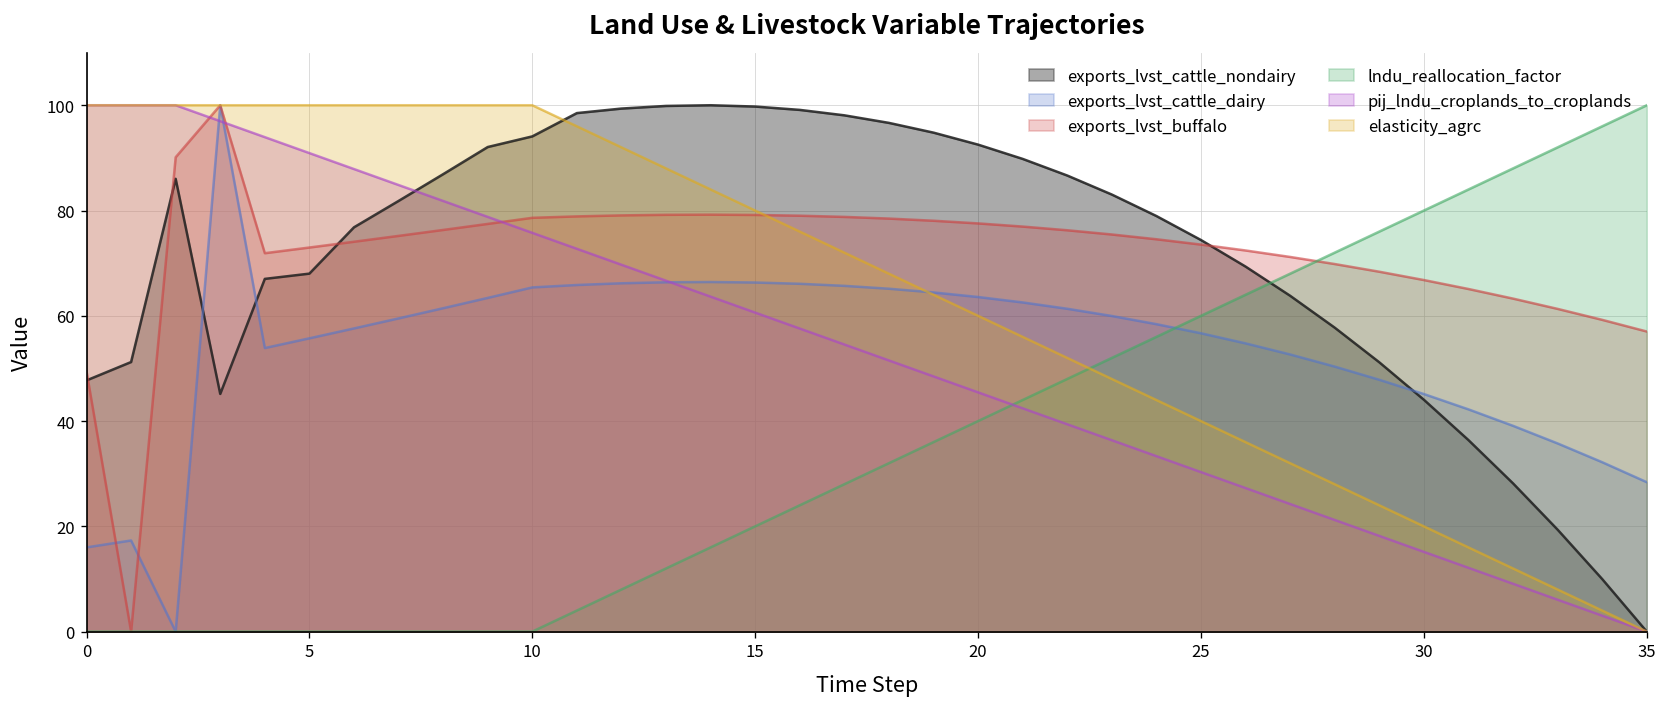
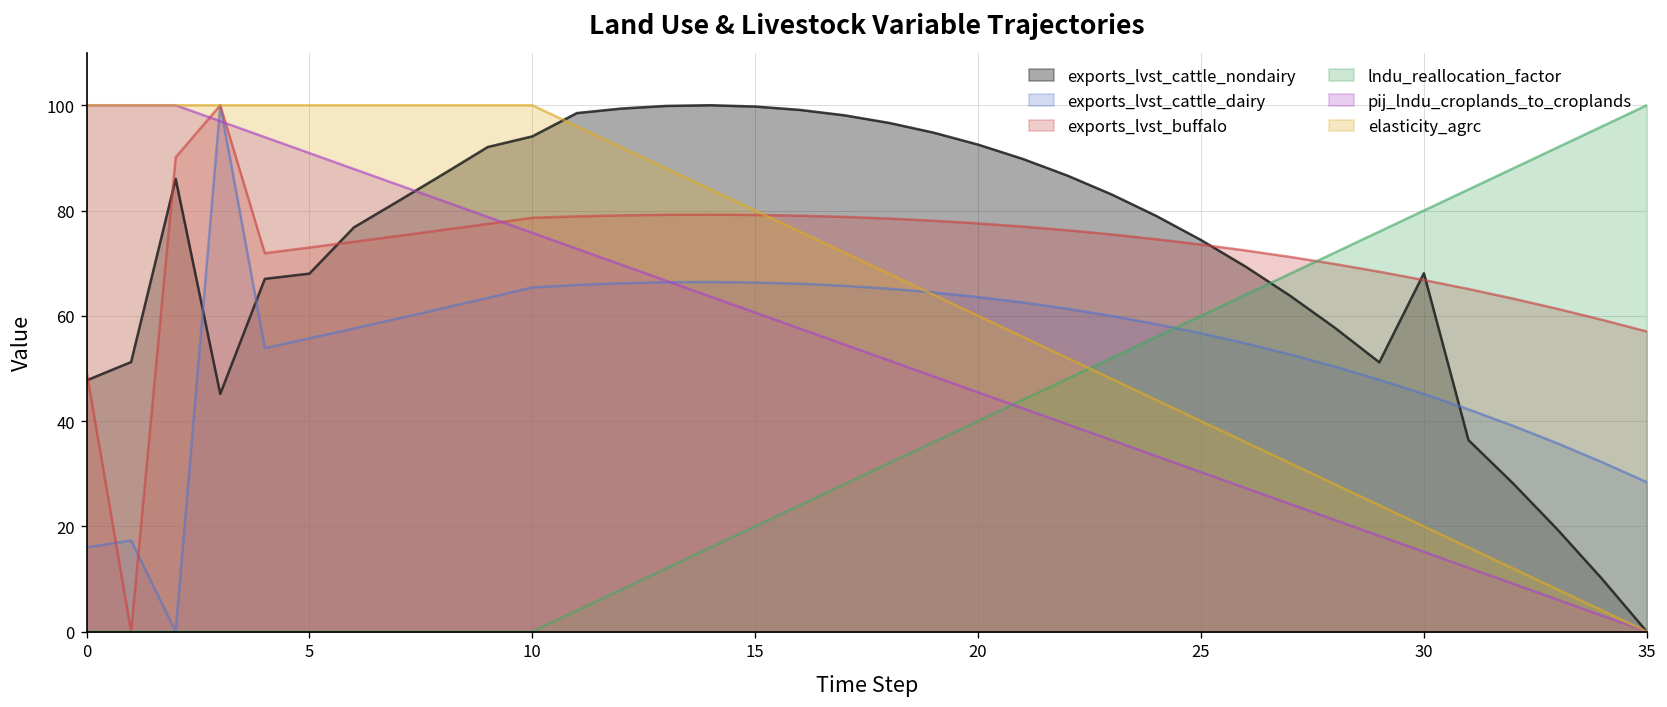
exports_lvst_cattle_nondairy, 30: 44 -> 68
